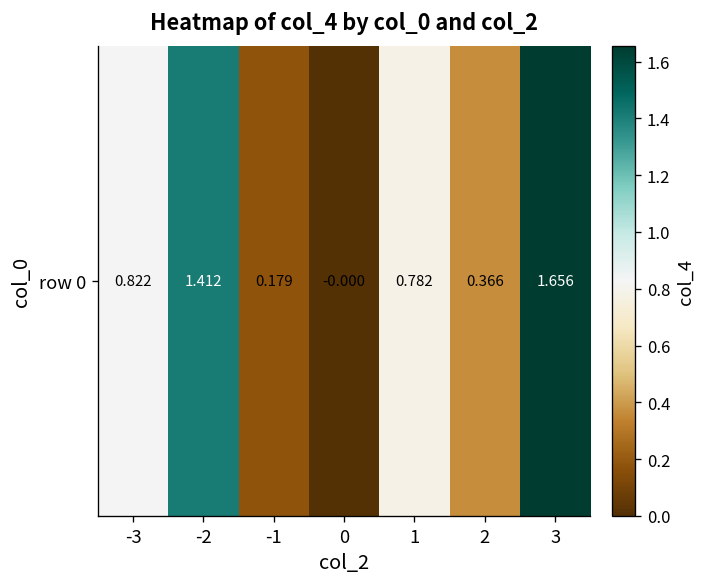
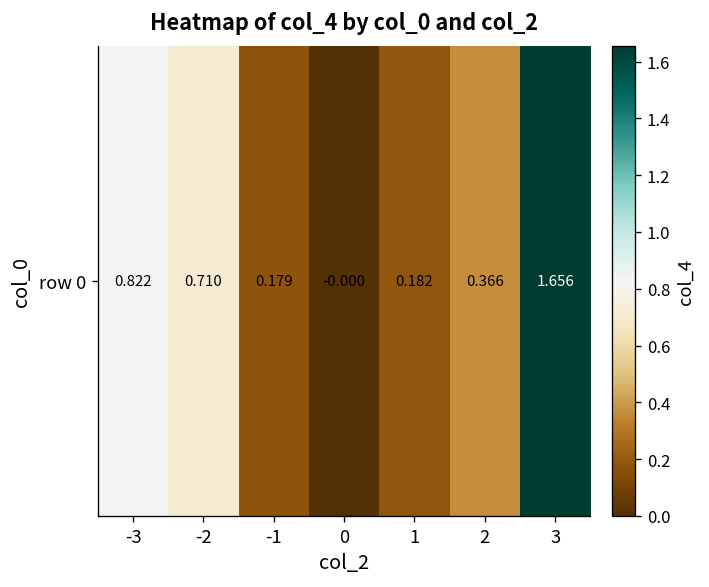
row 0, -2: 1.412 -> 0.710
row 0, 1: 0.782 -> 0.182
